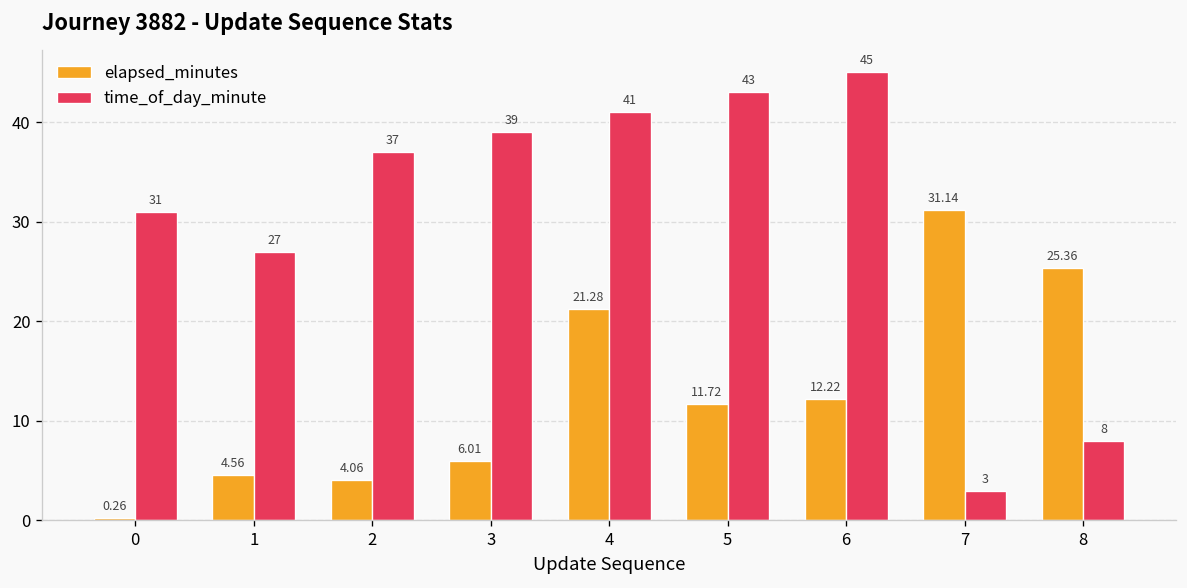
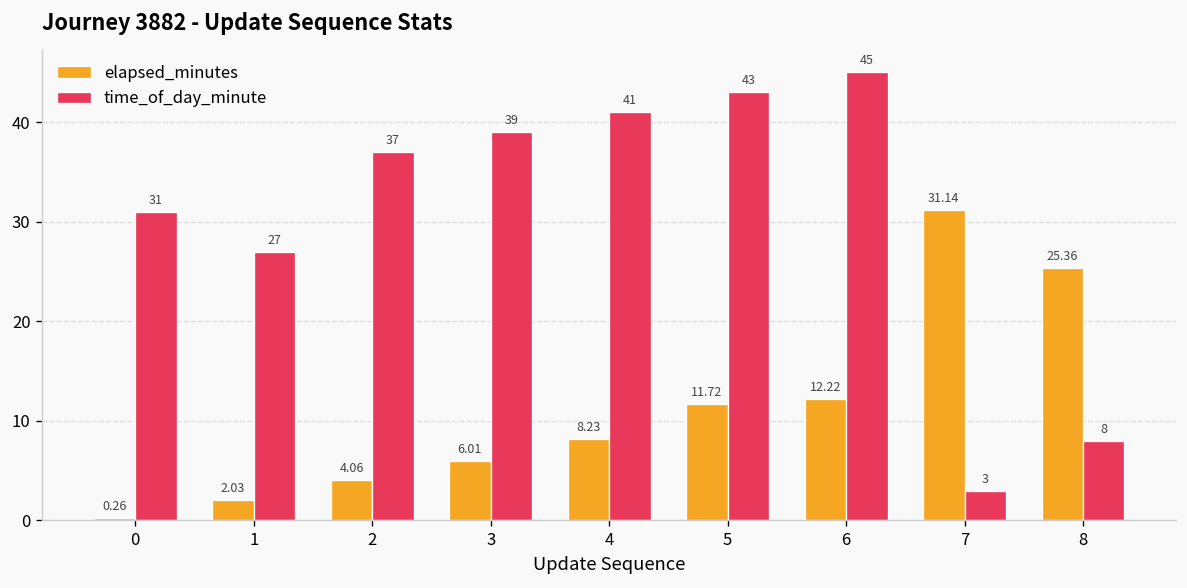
elapsed_minutes, 1: 4.56 -> 2.03
elapsed_minutes, 4: 21.28 -> 8.23
